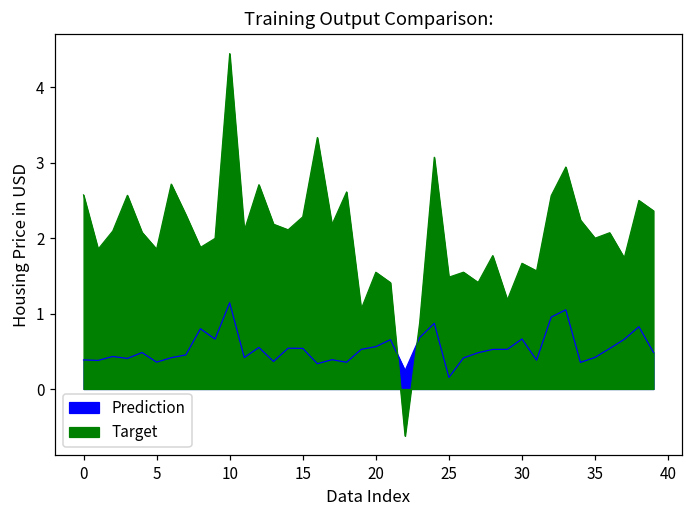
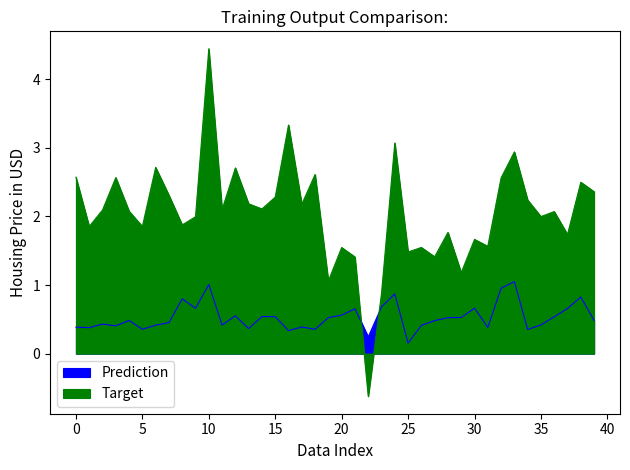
Prediction, 10: 1.1 -> 1.0
